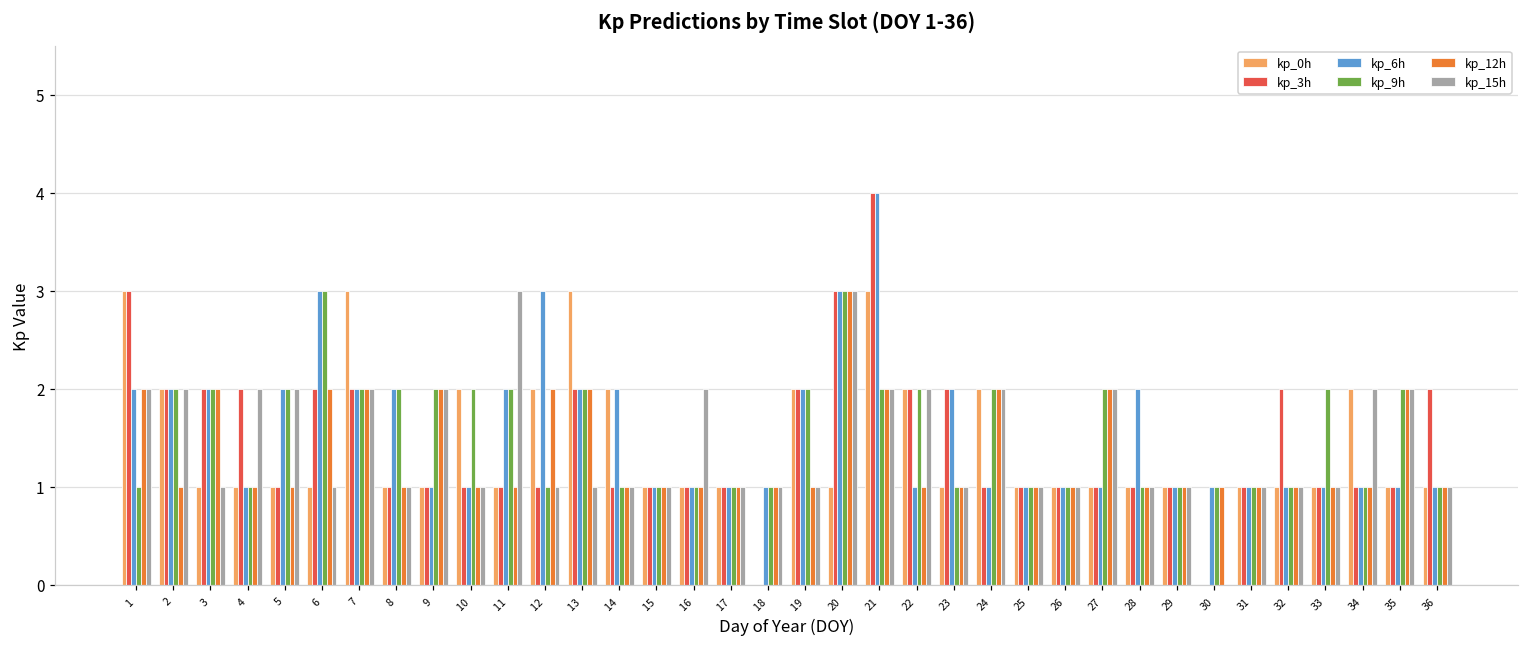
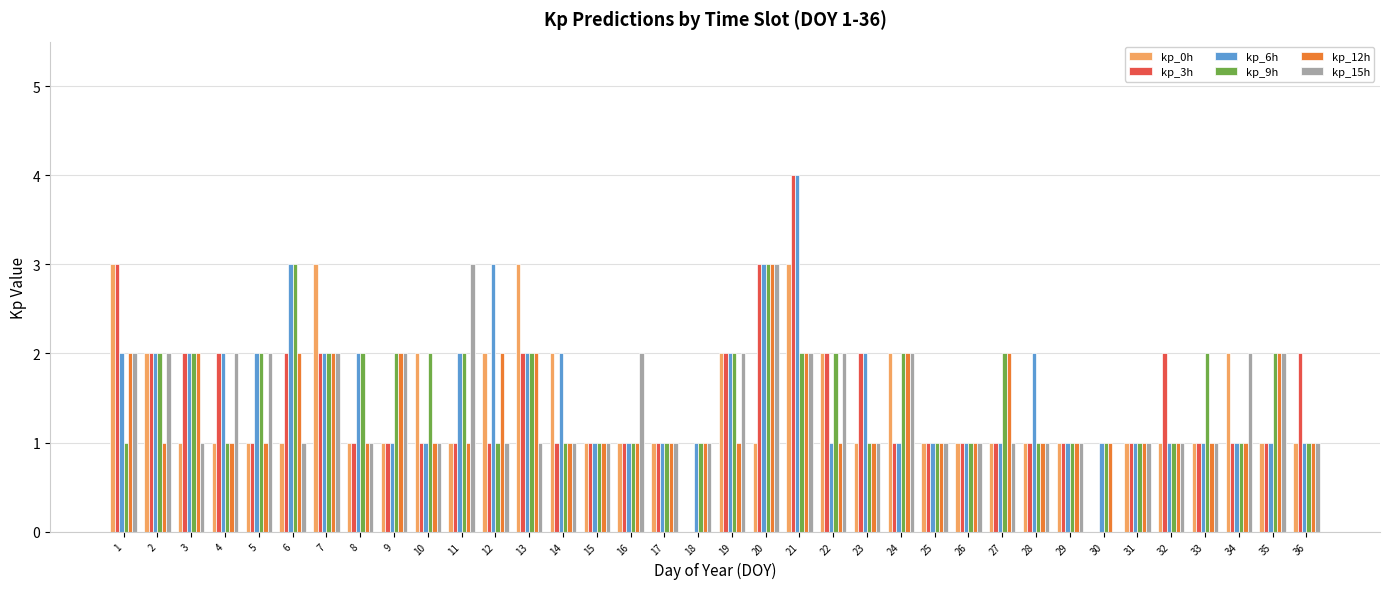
kp_6h, 4: 1 -> 2
kp_15h, 19: 1 -> 2
kp_15h, 27: 2 -> 1
